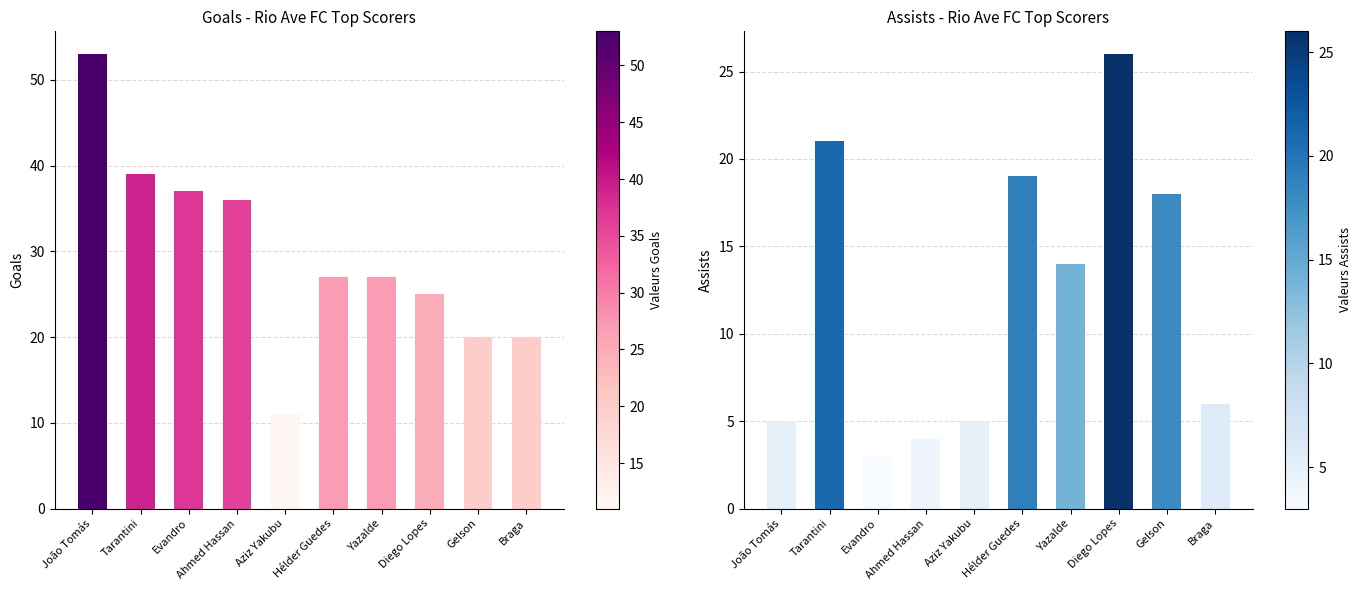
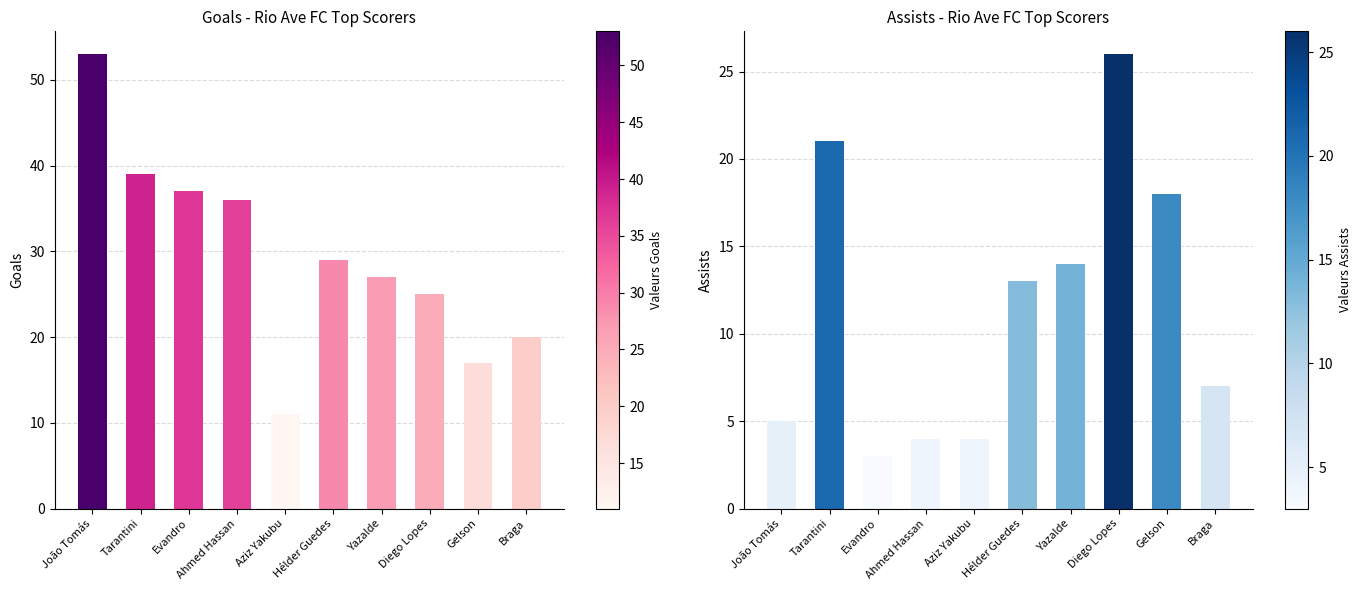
Goals - Rio Ave FC Top Scorers, Hélder Guedes: 27 -> 29
Goals - Rio Ave FC Top Scorers, Gelson: 20 -> 17
Assists - Rio Ave FC Top Scorers, Aziz Yakubu: 5 -> 4
Assists - Rio Ave FC Top Scorers, Hélder Guedes: 19 -> 13
Assists - Rio Ave FC Top Scorers, Braga: 6 -> 7
